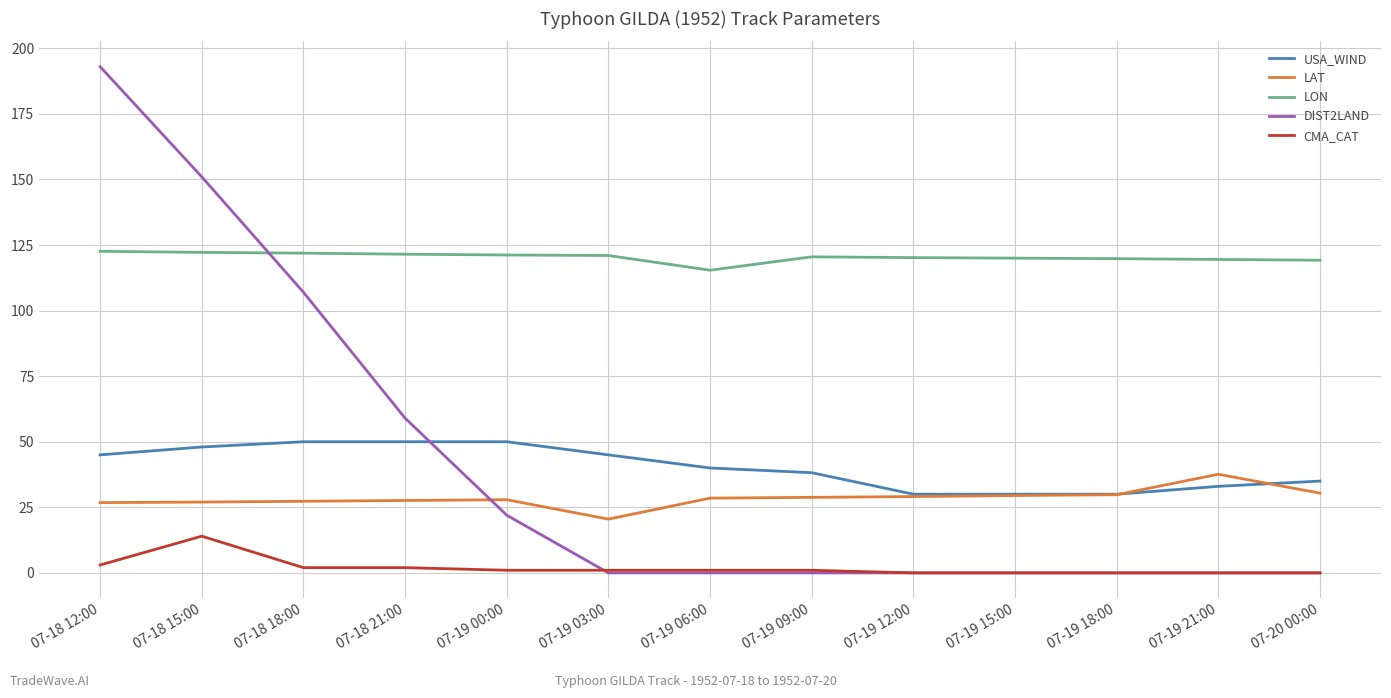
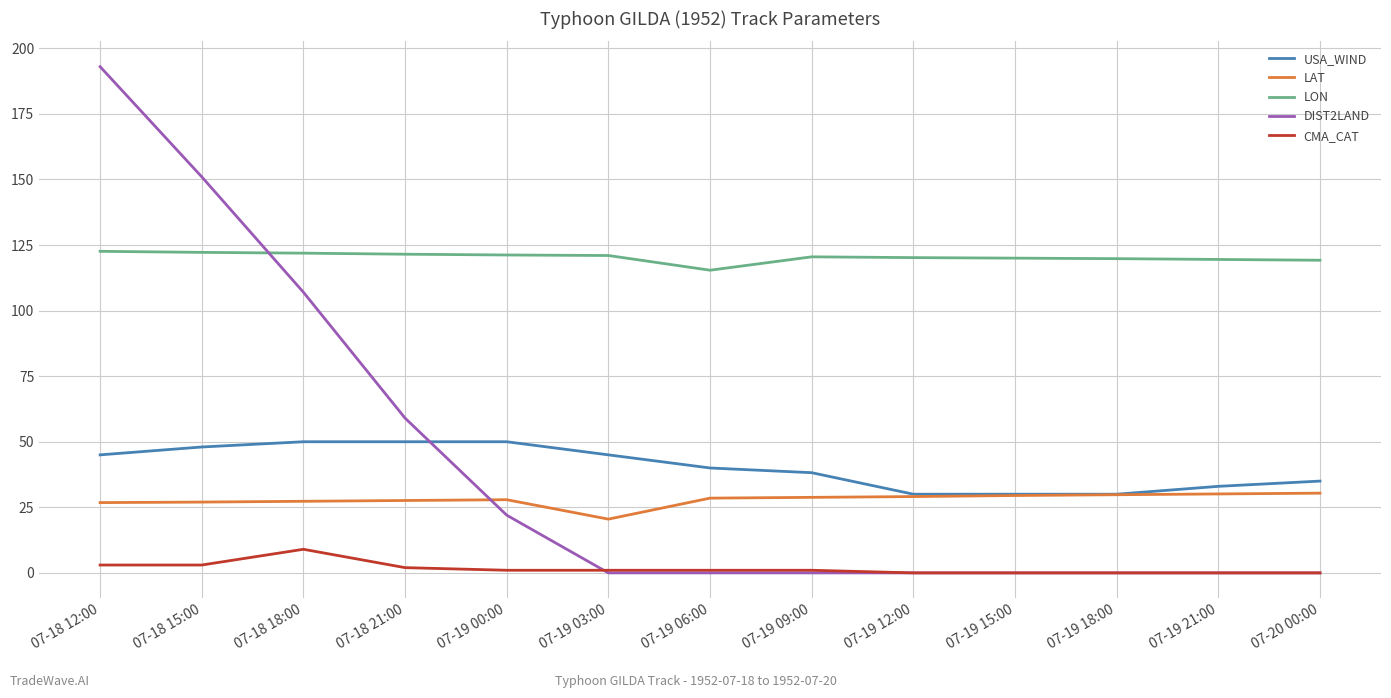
CMA_CAT, 07-18 15:00: 14 -> 3
CMA_CAT, 07-18 18:00: 2 -> 9
LAT, 07-19 21:00: 38 -> 30
